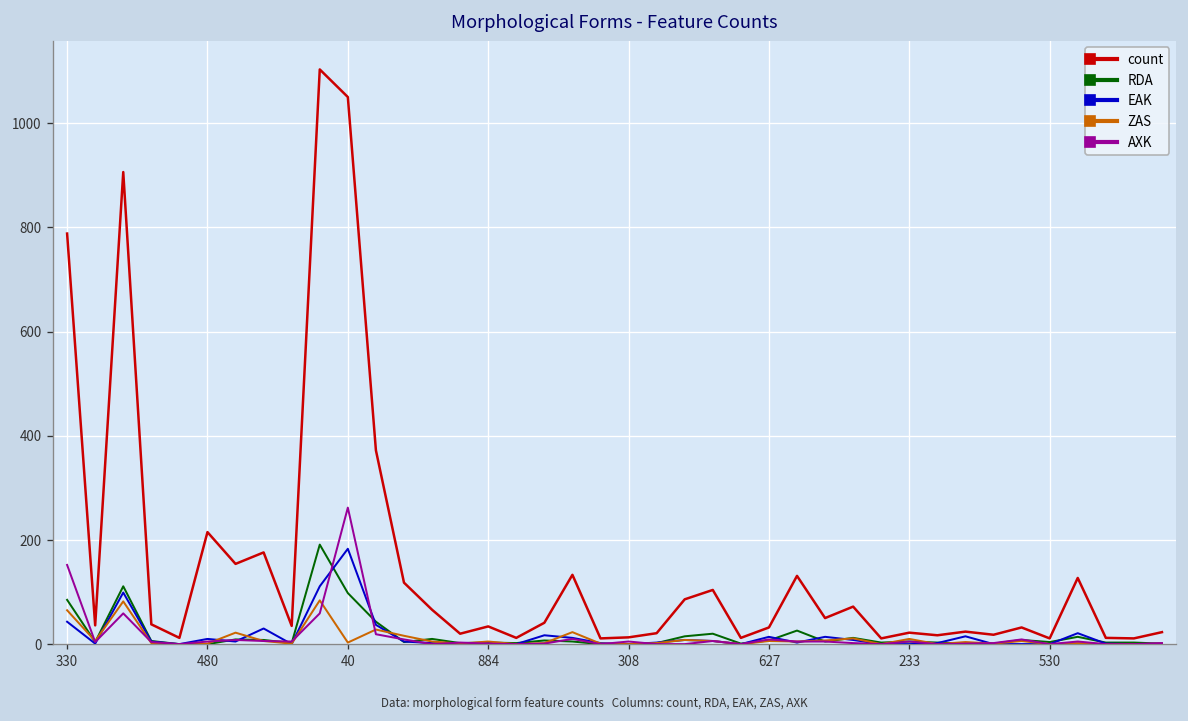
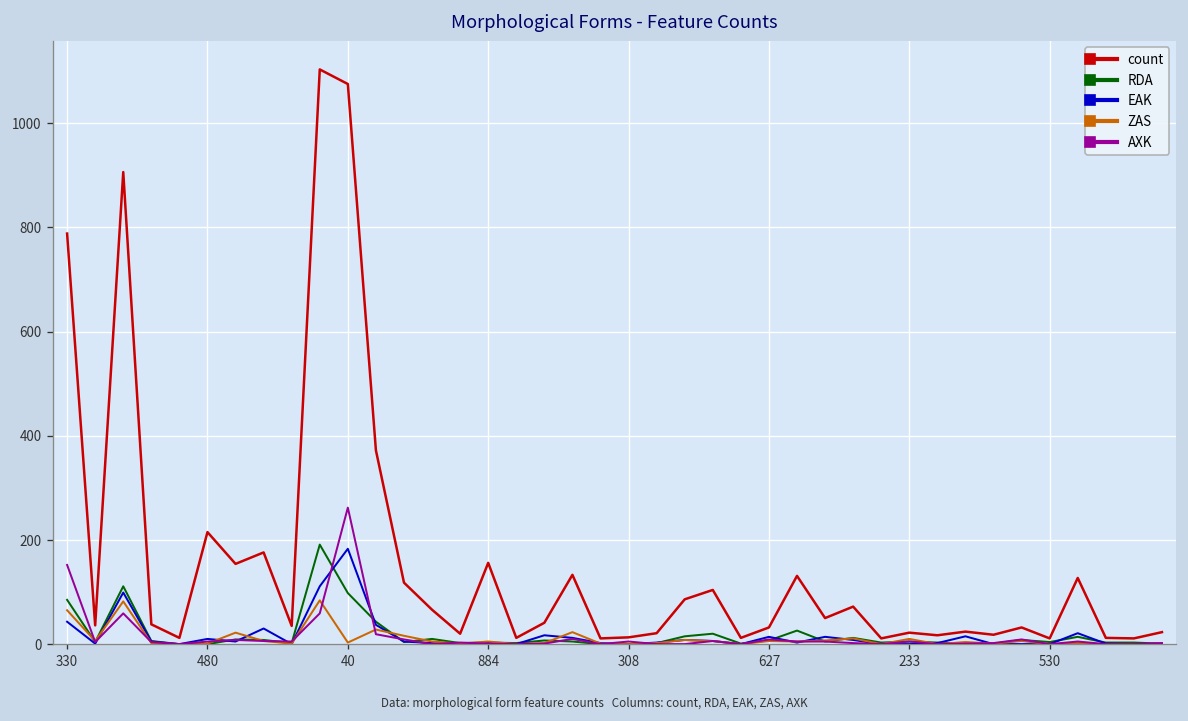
count, 40: 1050 -> 1080
count, 884: 30 -> 160
